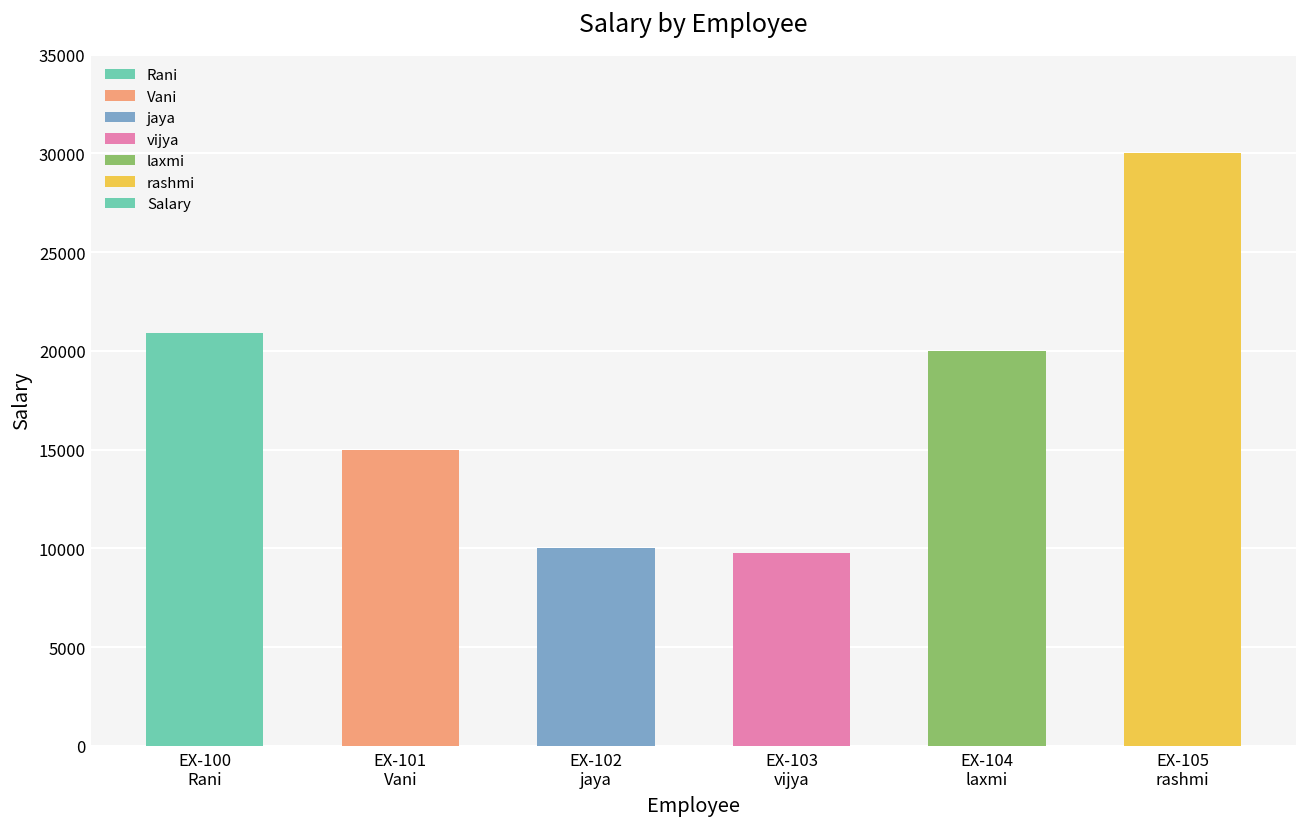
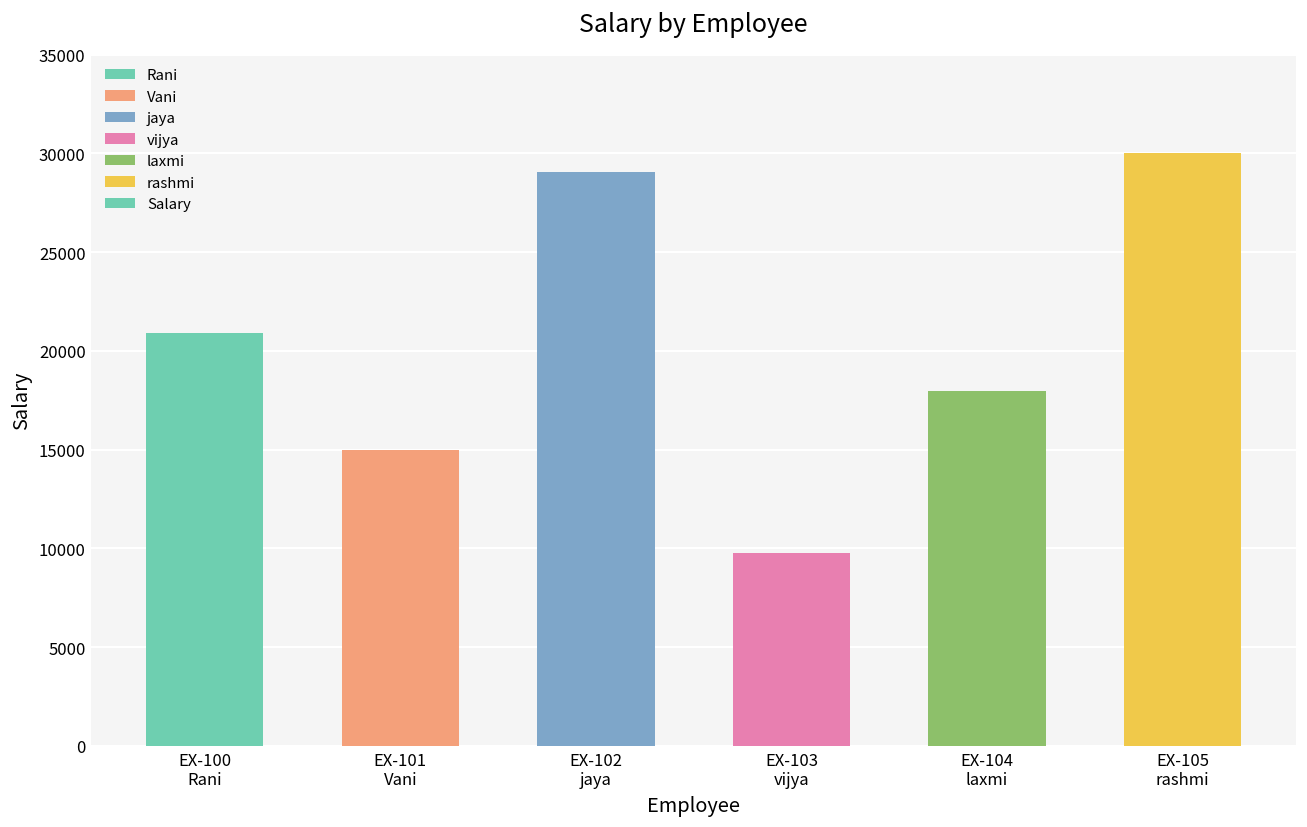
EX-102 jaya: 10000 -> 29100
EX-104 laxmi: 20000 -> 18000
